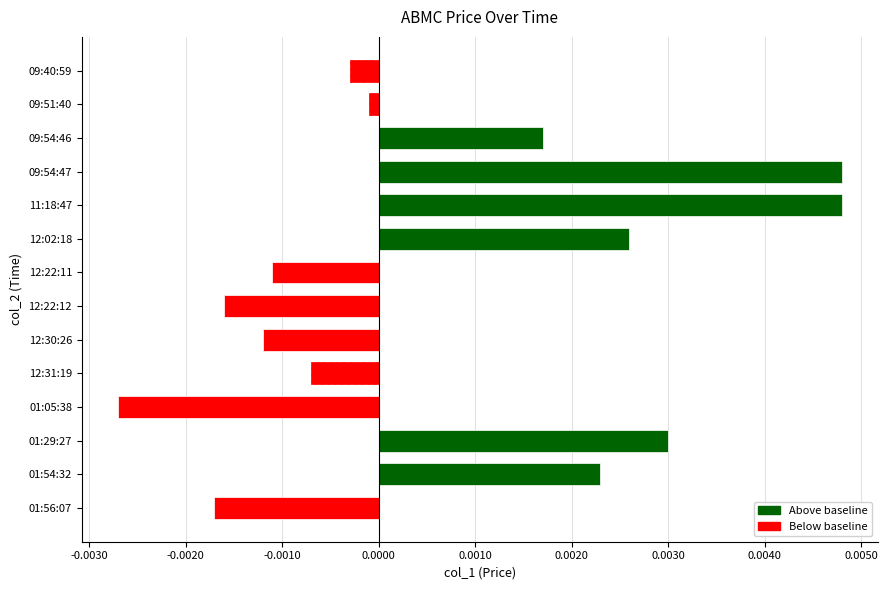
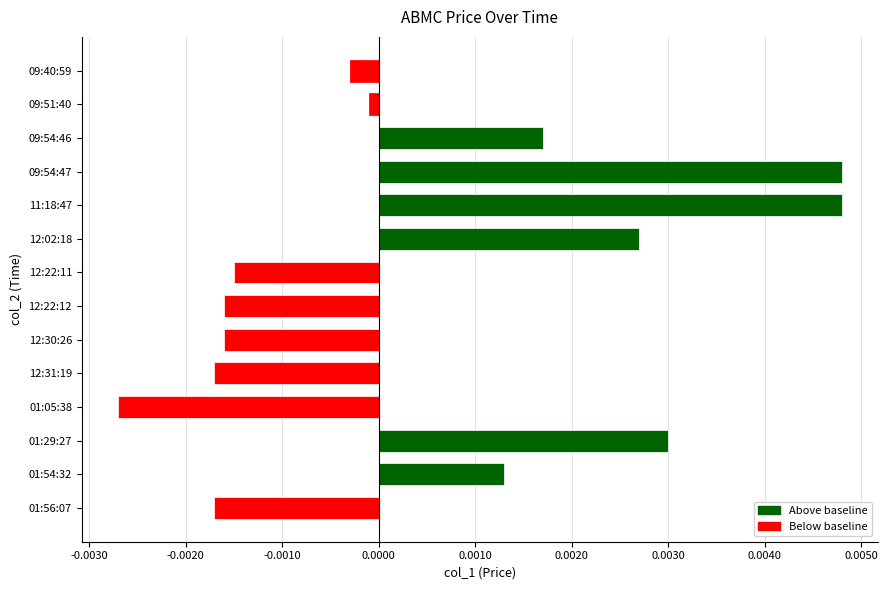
12:02:18: 0.0026 -> 0.0027
12:22:11: -0.0011 -> -0.0015
12:30:26: -0.0012 -> -0.0016
12:31:19: -0.0007 -> -0.0017
01:54:32: 0.0023 -> 0.0013
